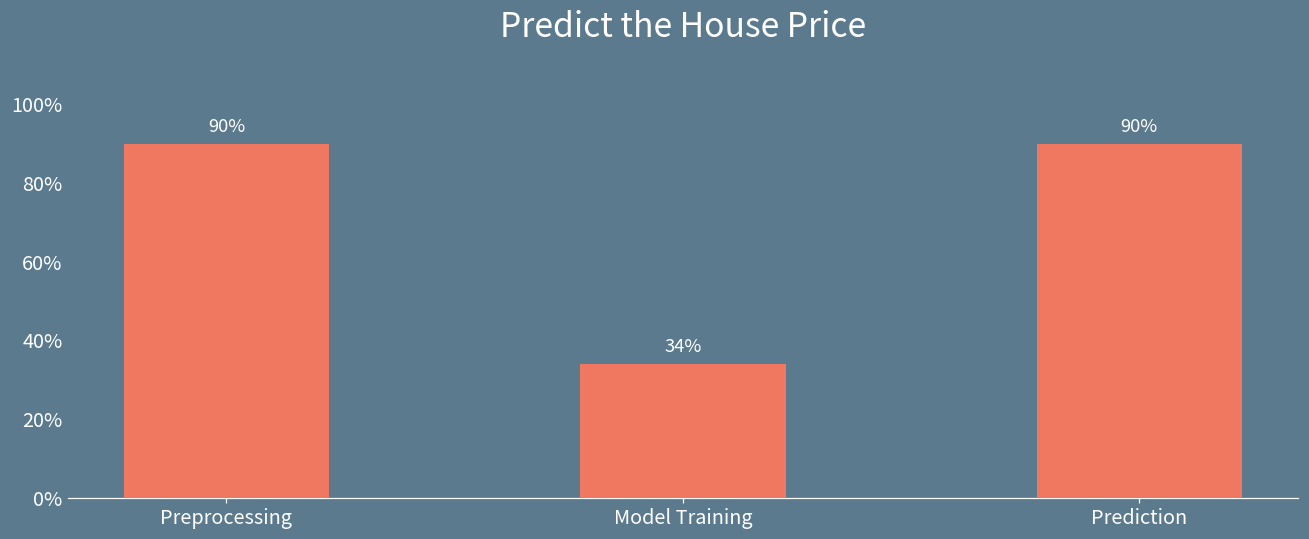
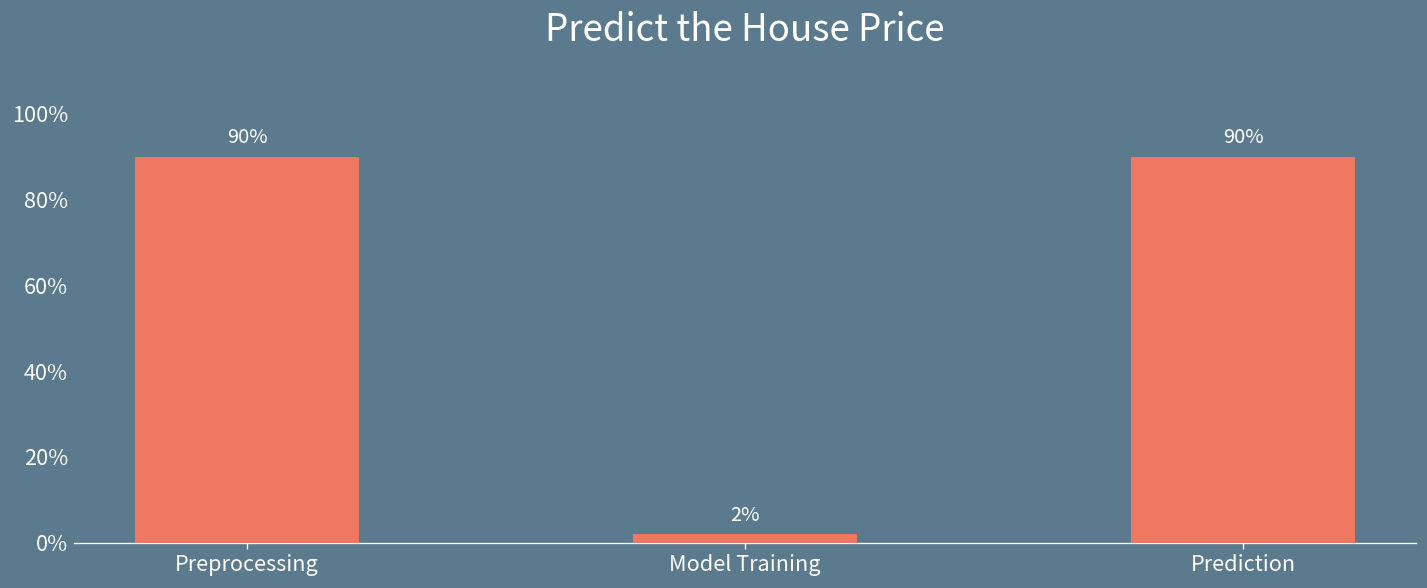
Model Training: 34% -> 2%
